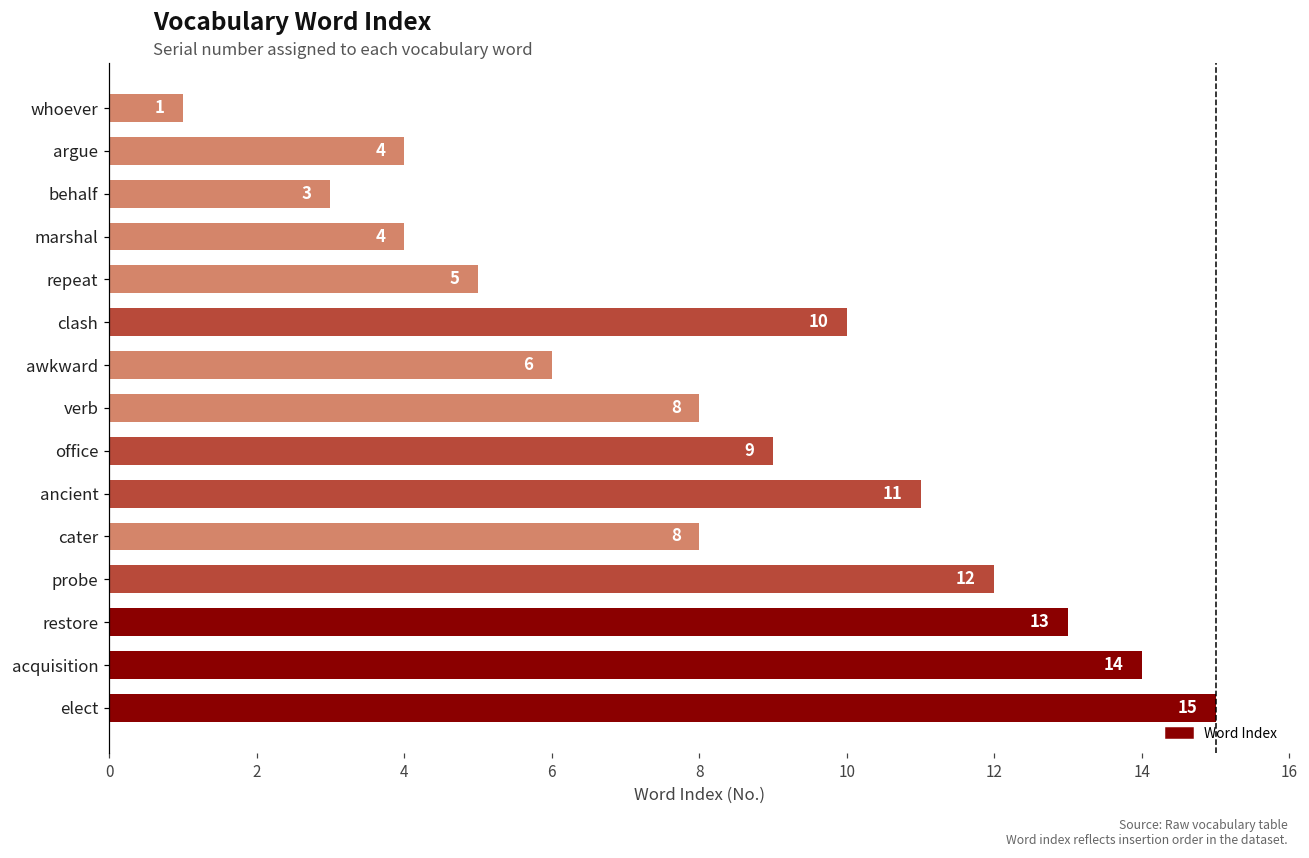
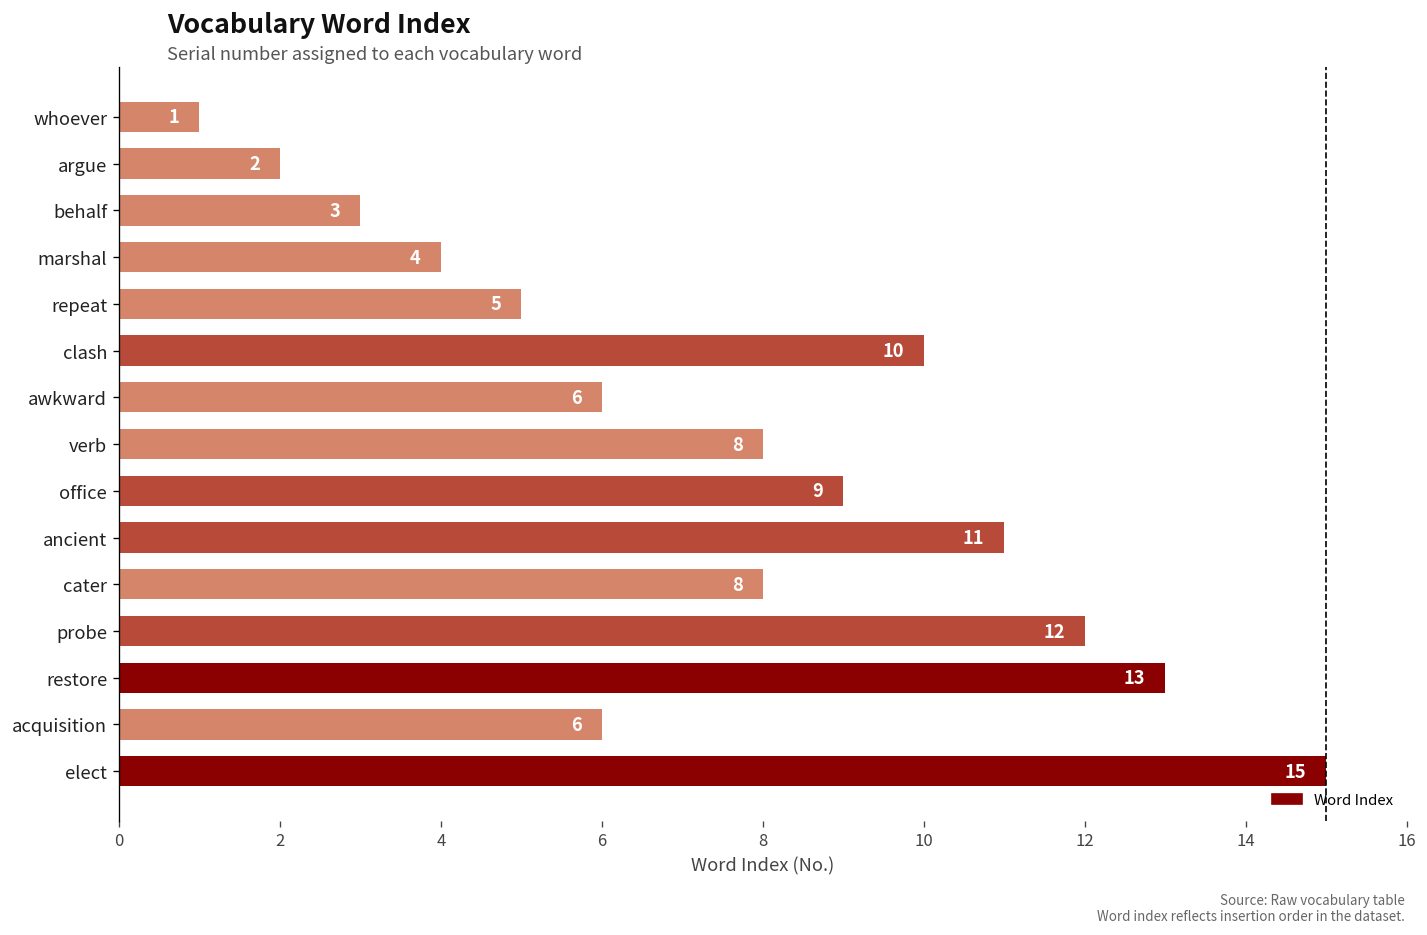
argue: 4 -> 2
acquisition: 14 -> 6
